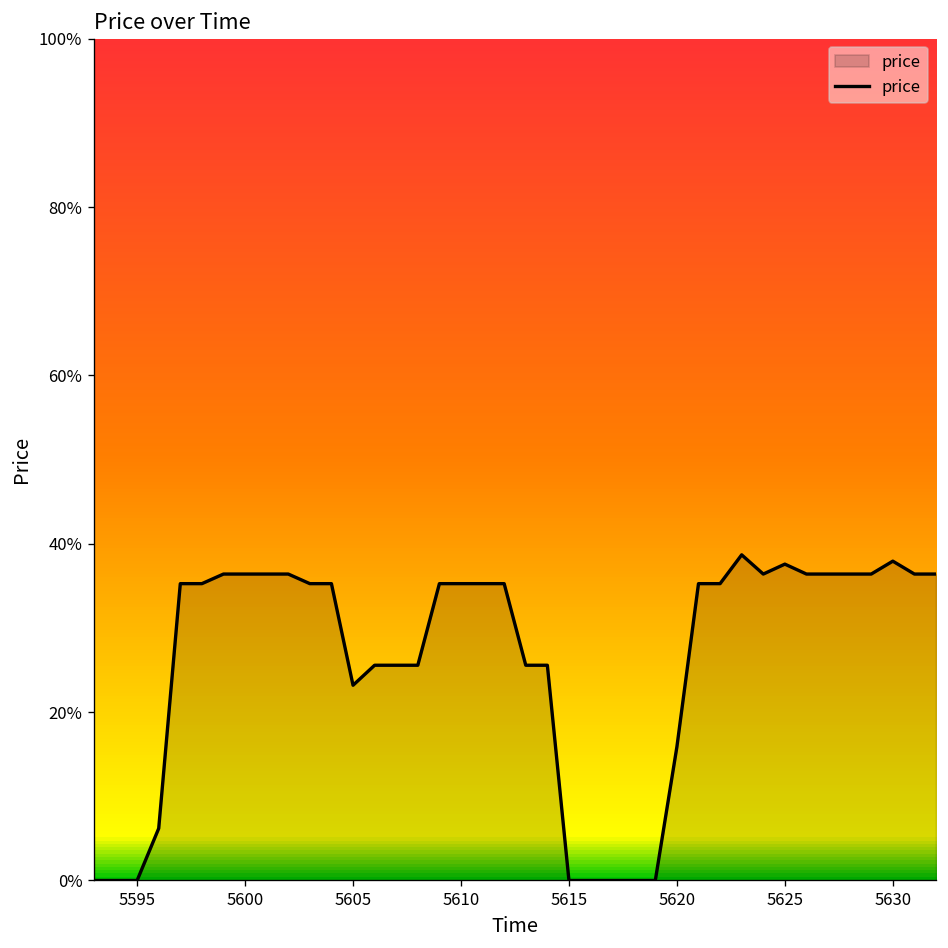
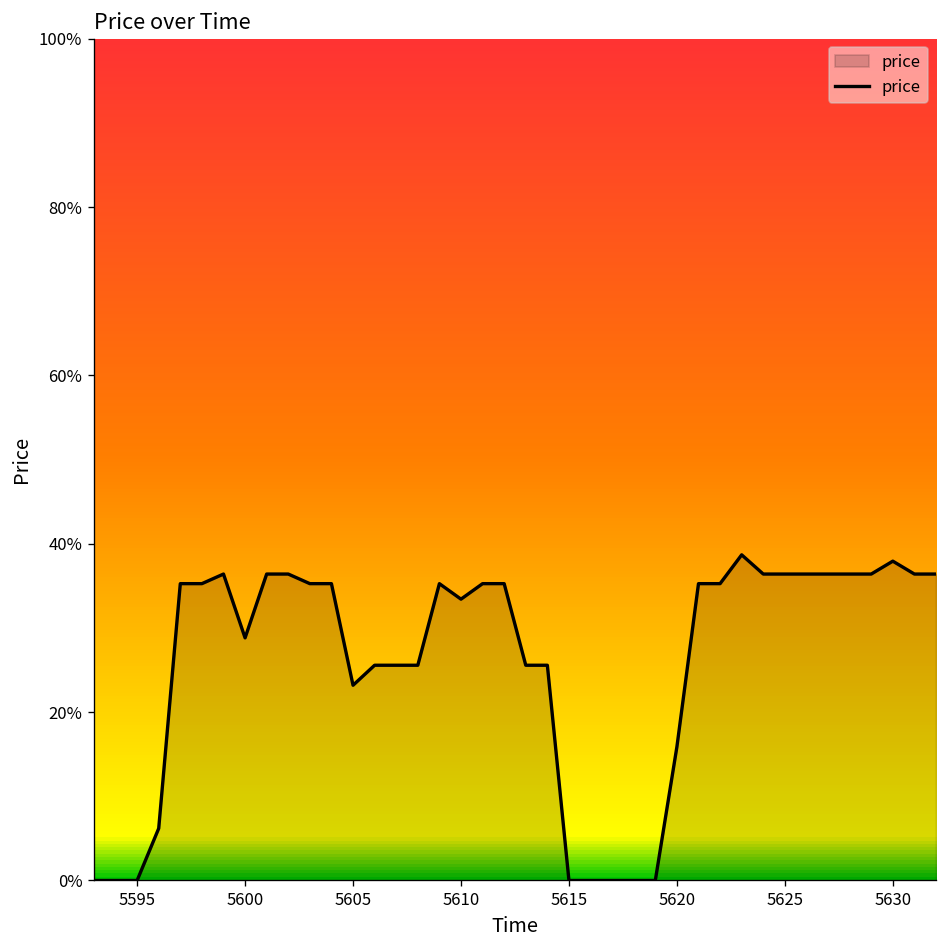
5600: 36% -> 29%
5610: 35% -> 33%
5625: 38% -> 36%
